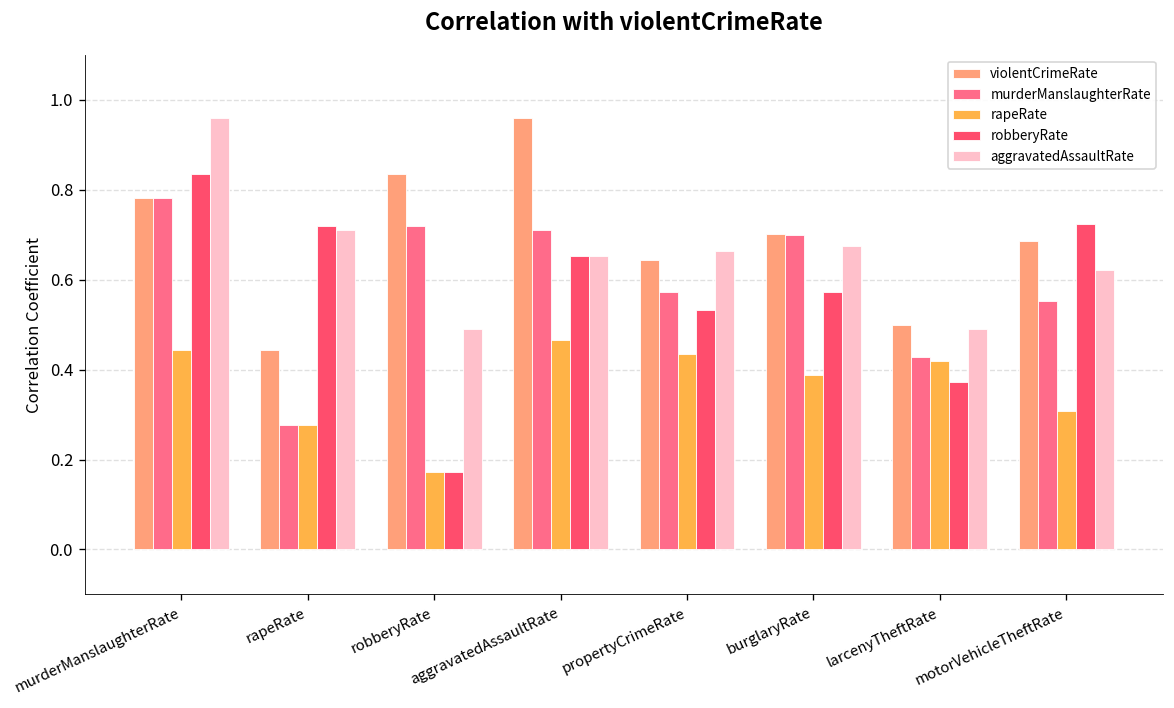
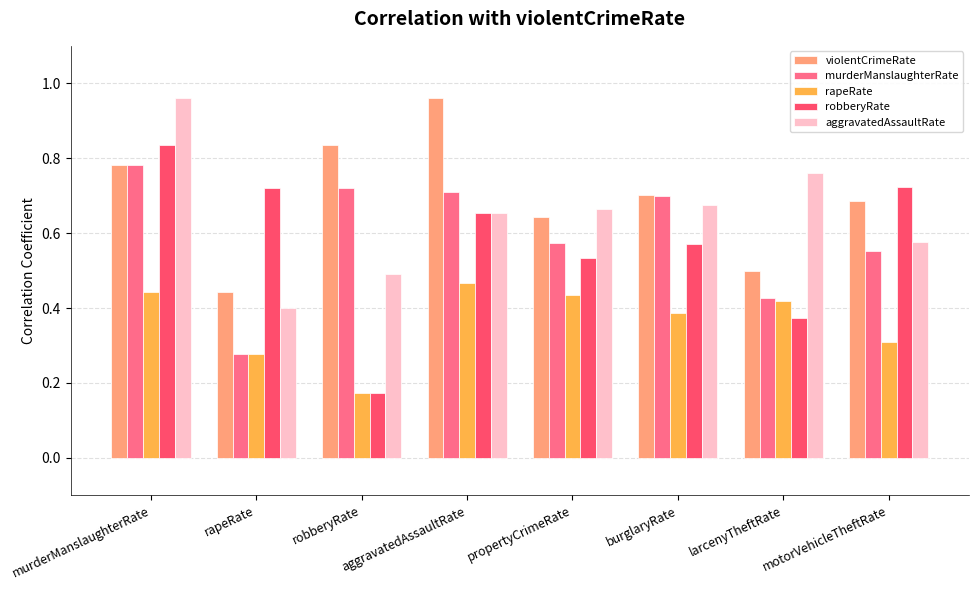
aggravatedAssaultRate, rapeRate: 0.71 -> 0.40
aggravatedAssaultRate, larcenyTheftRate: 0.49 -> 0.76
aggravatedAssaultRate, motorVehicleTheftRate: 0.62 -> 0.58
